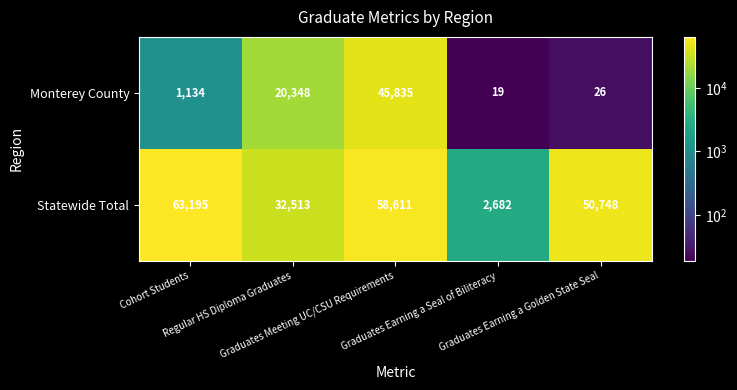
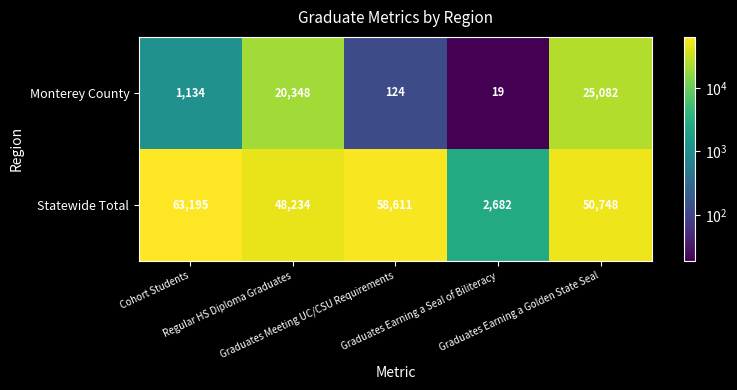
Monterey County, Graduates Meeting UC/CSU Requirements: 45,835 -> 124
Monterey County, Graduates Earning a Golden State Seal: 26 -> 25,082
Statewide Total, Regular HS Diploma Graduates: 32,513 -> 48,234
